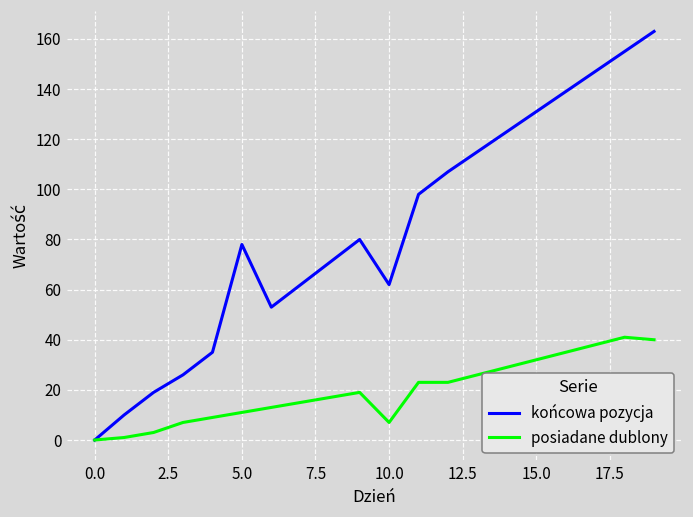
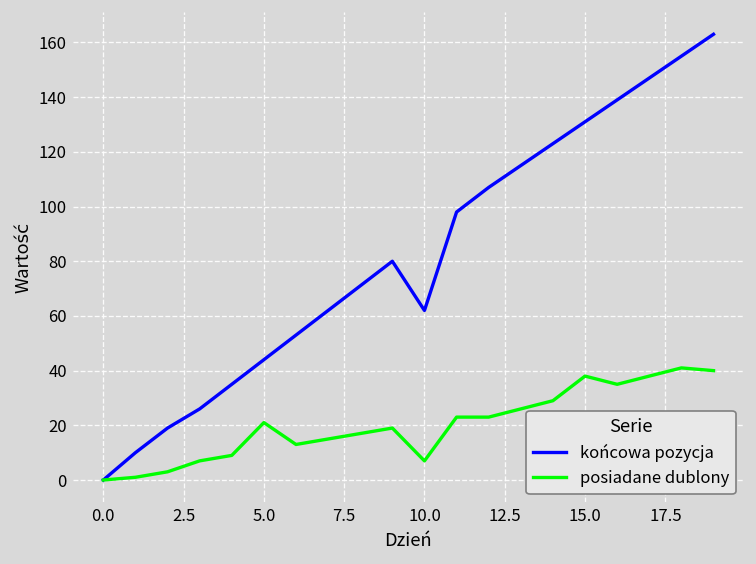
końcowa pozycja, 5.0: 78 -> 44
posiadane dublony, 5.0: 11 -> 21
posiadane dublony, 15.0: 32 -> 38
